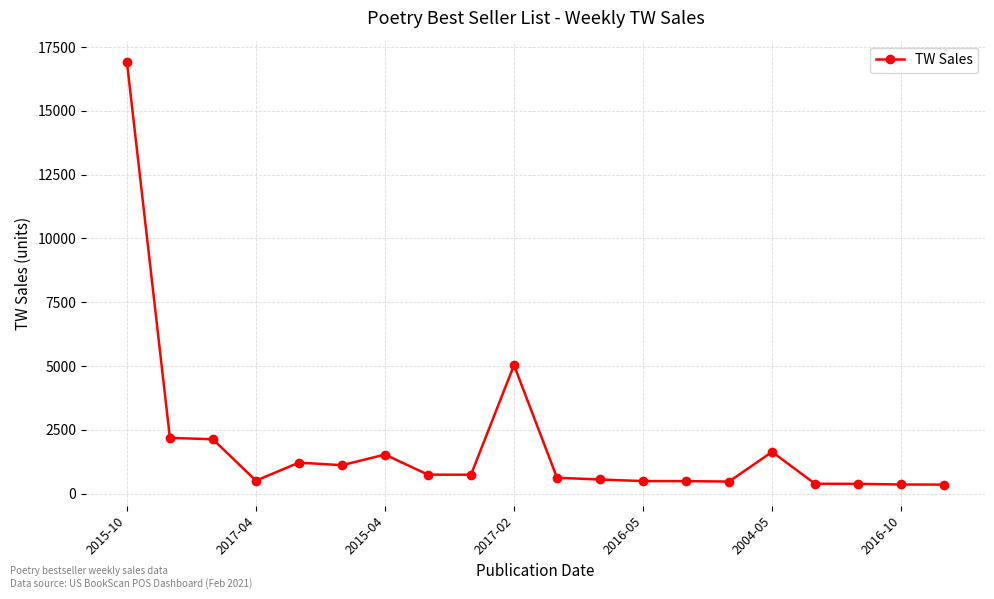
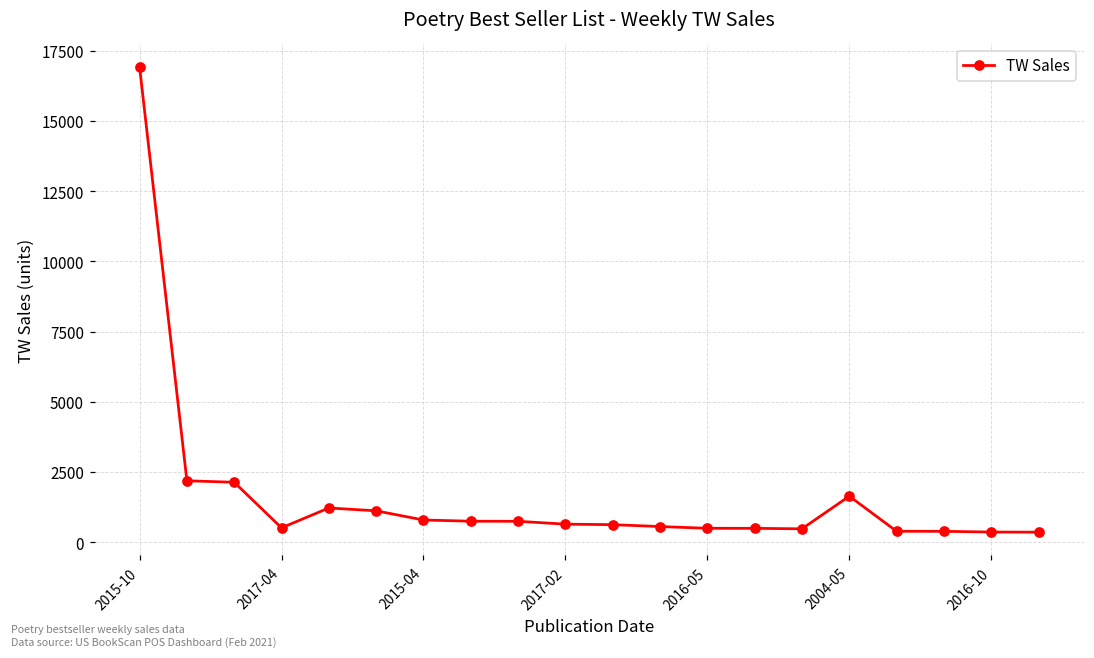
2015-04: 1500 -> 800
2017-02: 5000 -> 600
